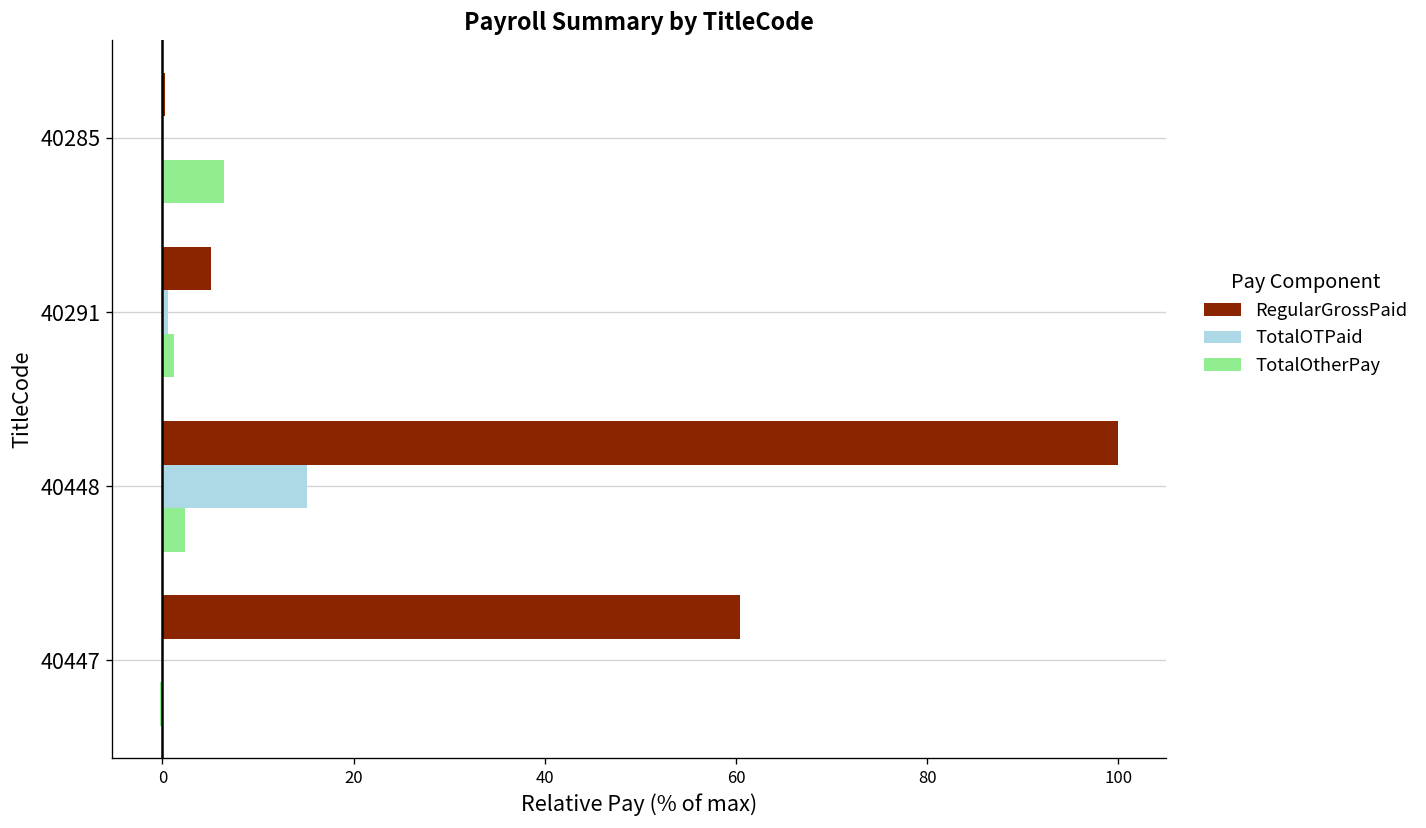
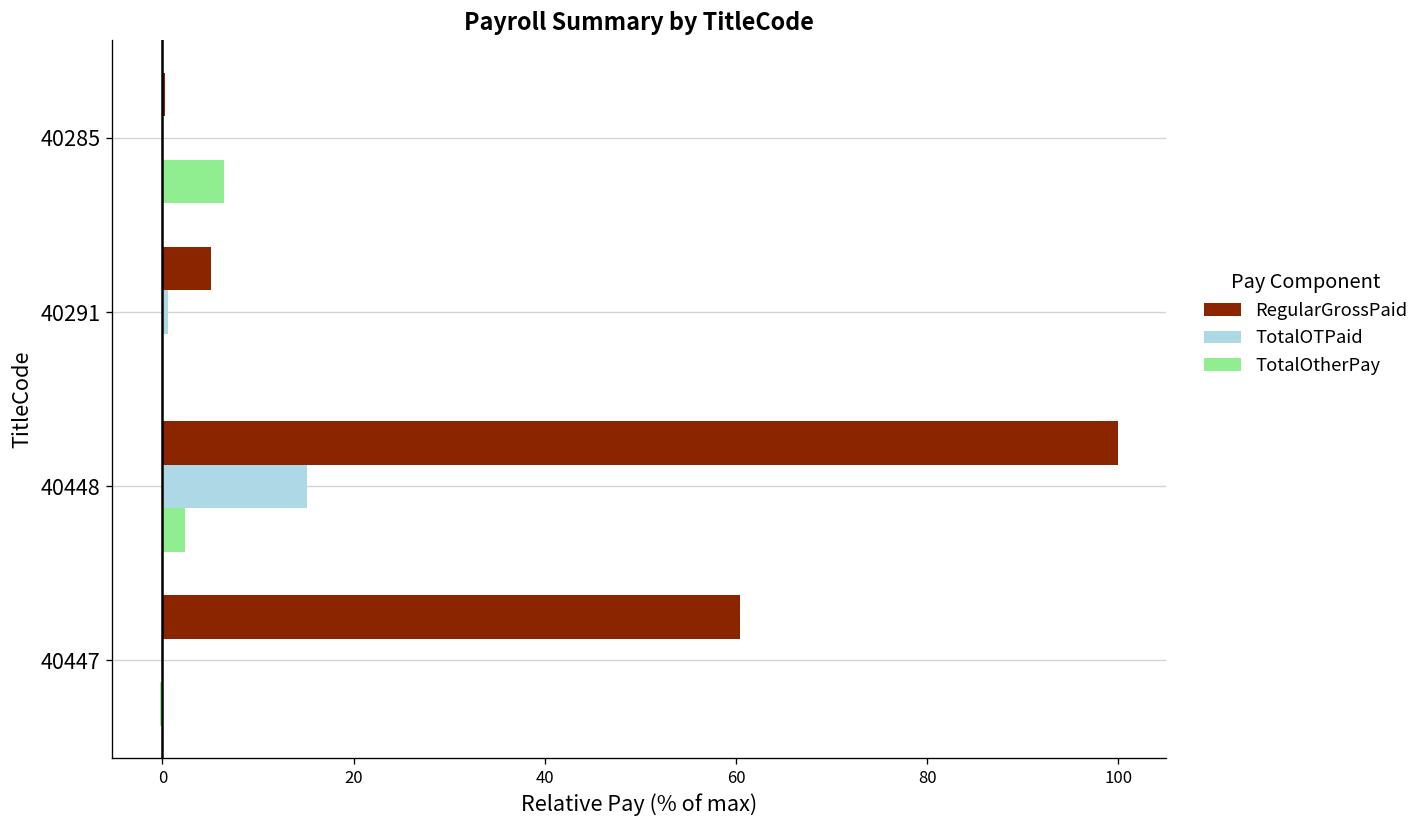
TotalOtherPay, 40291: 1 -> 0
